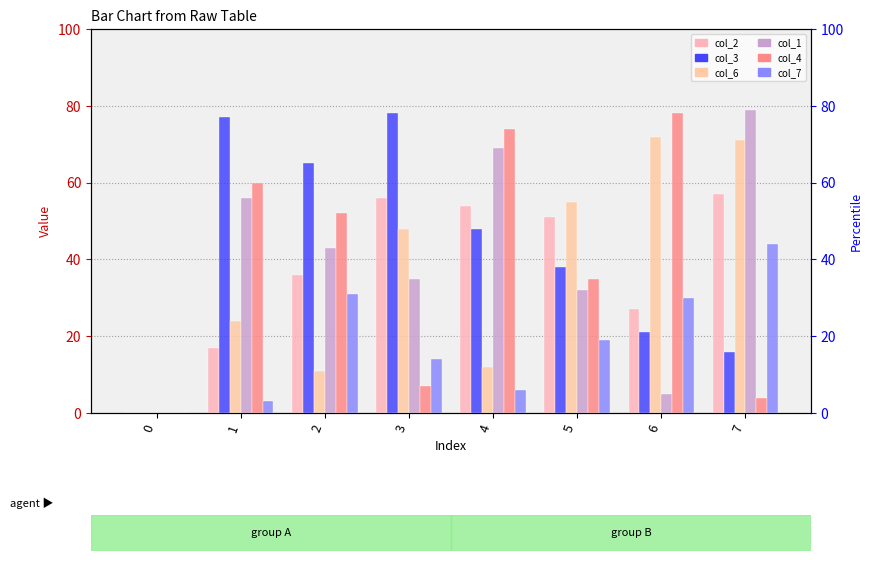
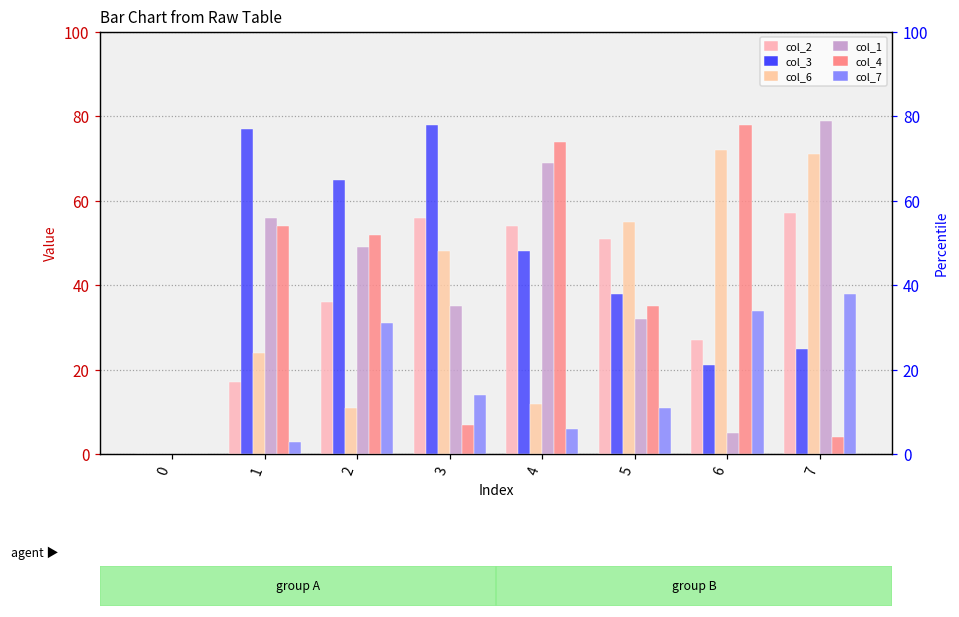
col_4, 1: 60 -> 54
col_1, 2: 43 -> 49
col_7, 5: 19 -> 11
col_7, 6: 30 -> 34
col_3, 7: 16 -> 25
col_7, 7: 44 -> 38
